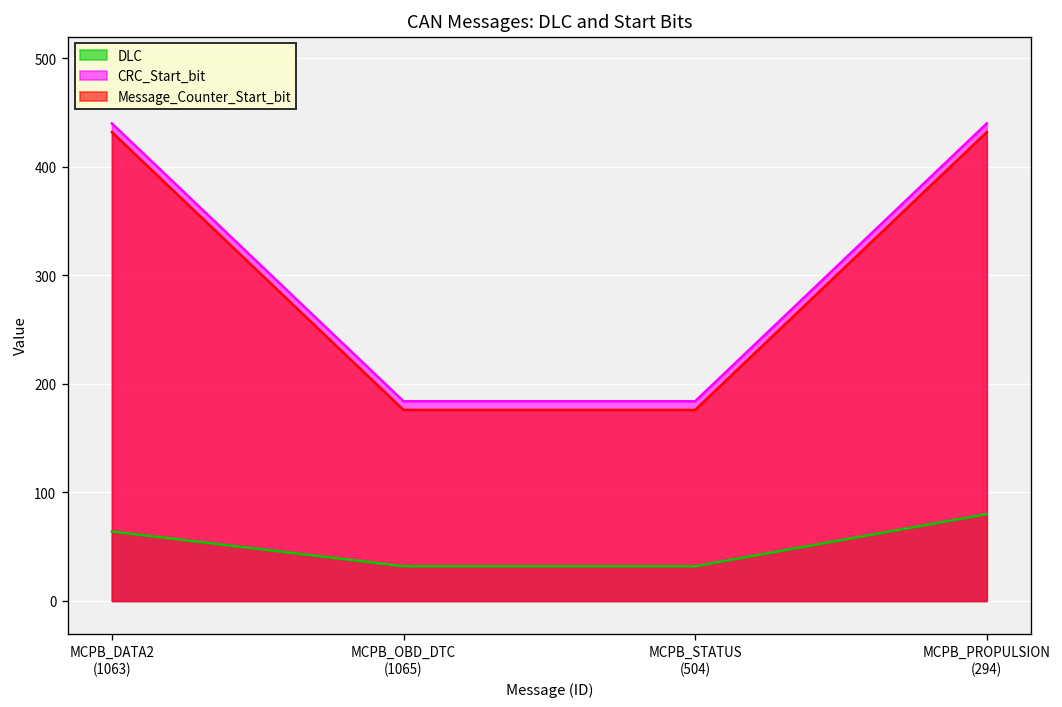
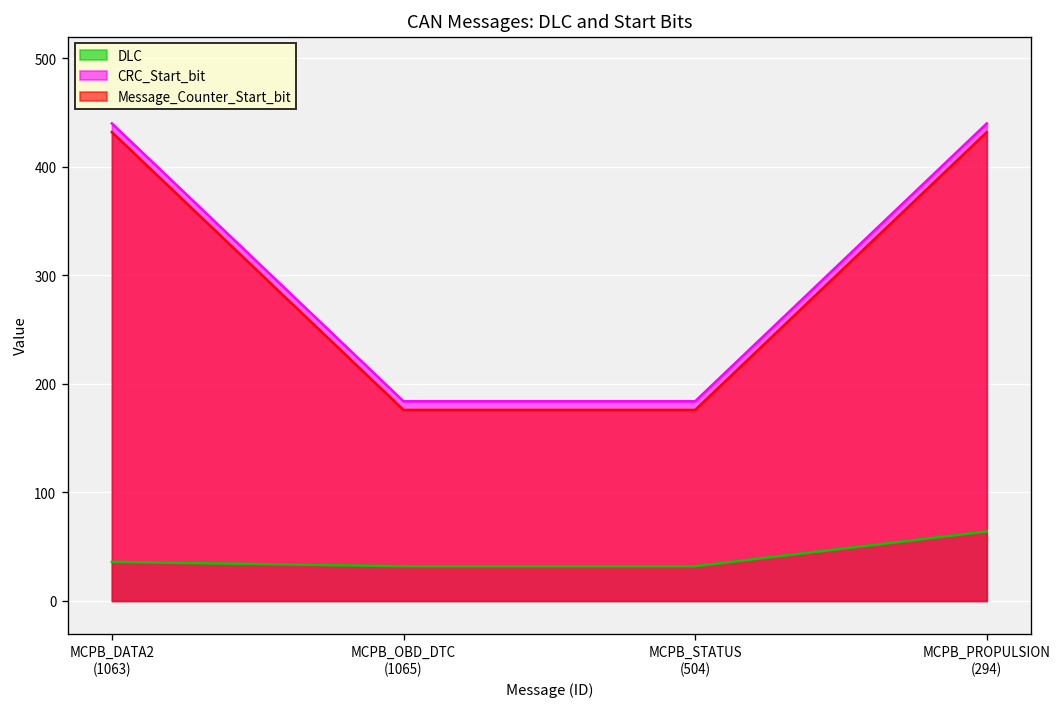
DLC, MCPB_DATA2 (1063): 60 -> 40
DLC, MCPB_PROPULSION (294): 80 -> 60
